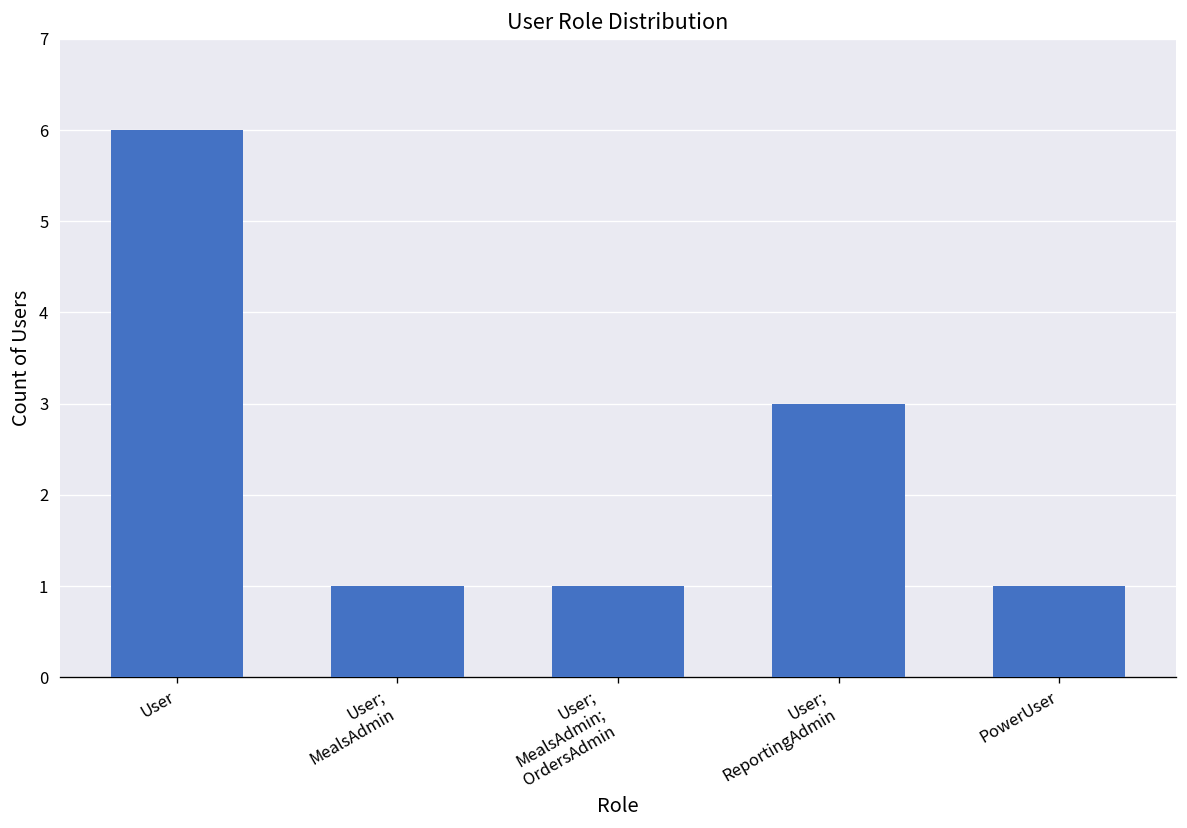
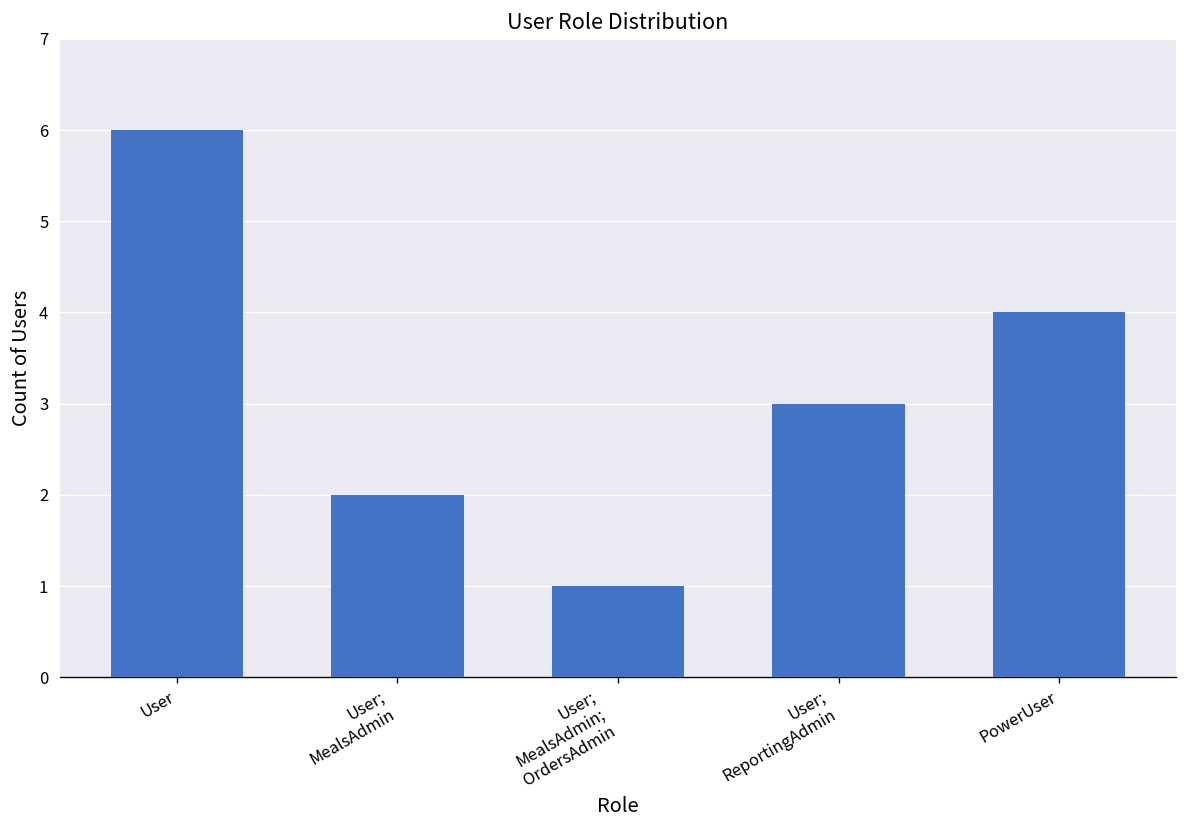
User; MealsAdmin: 1 -> 2
PowerUser: 1 -> 4
